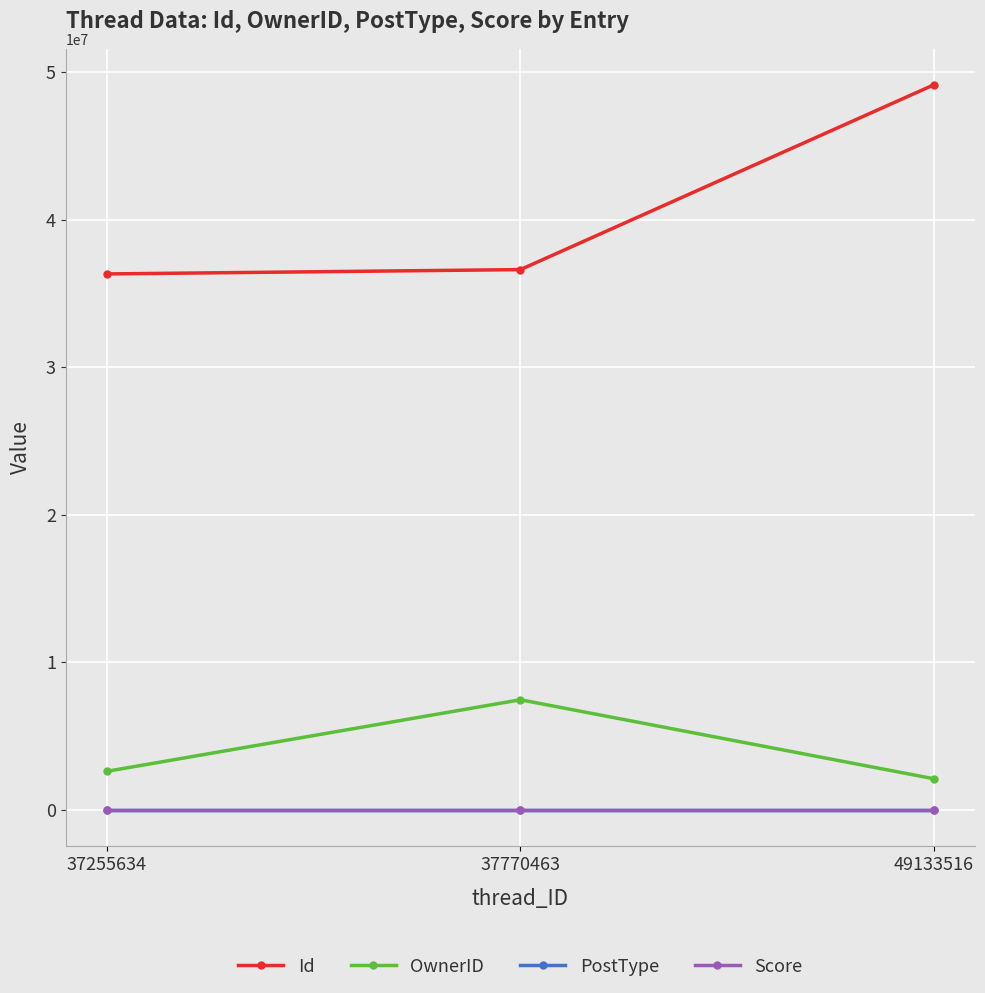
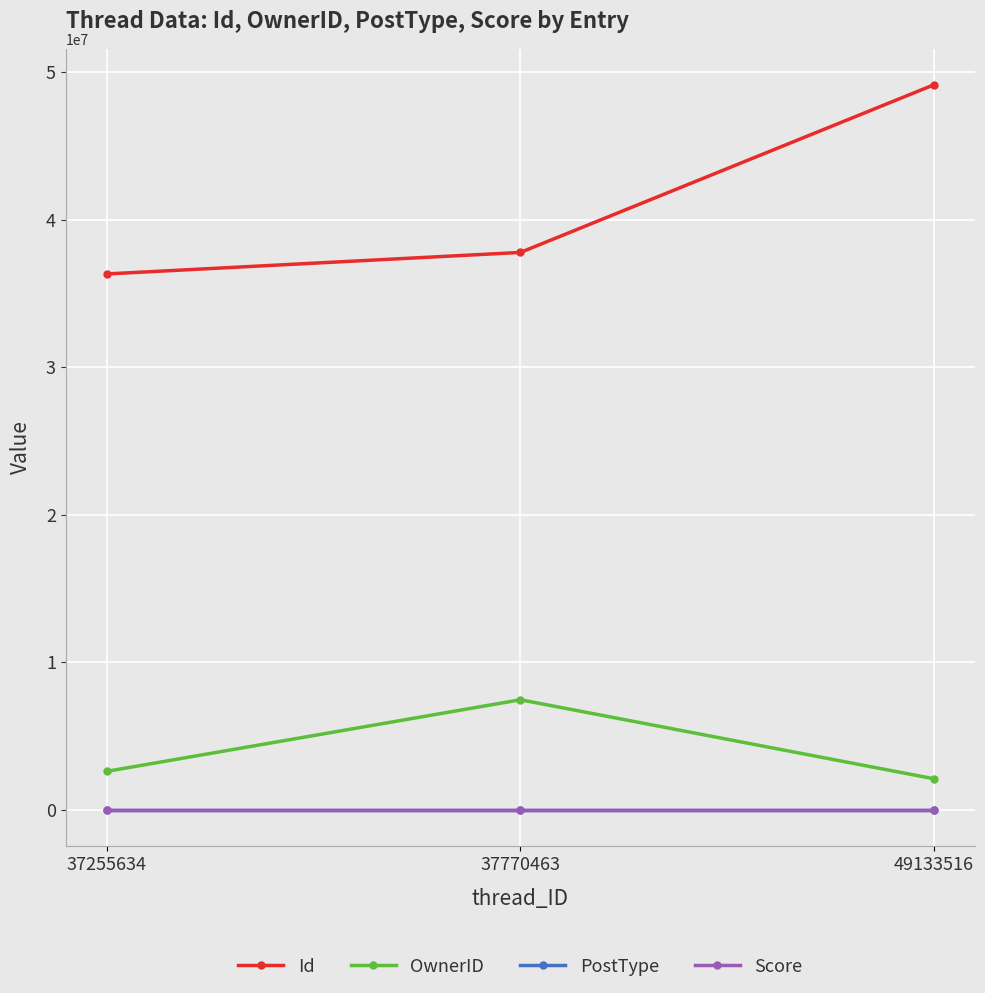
Id, 37770463: 36600000 -> 37800000
